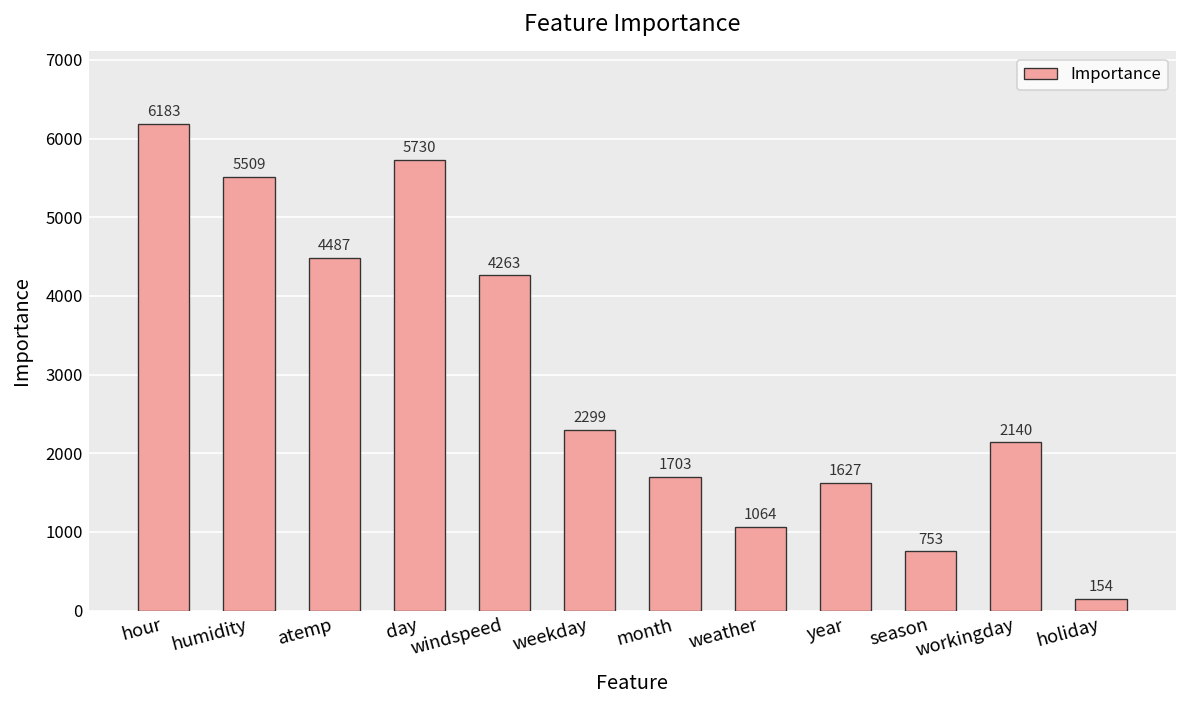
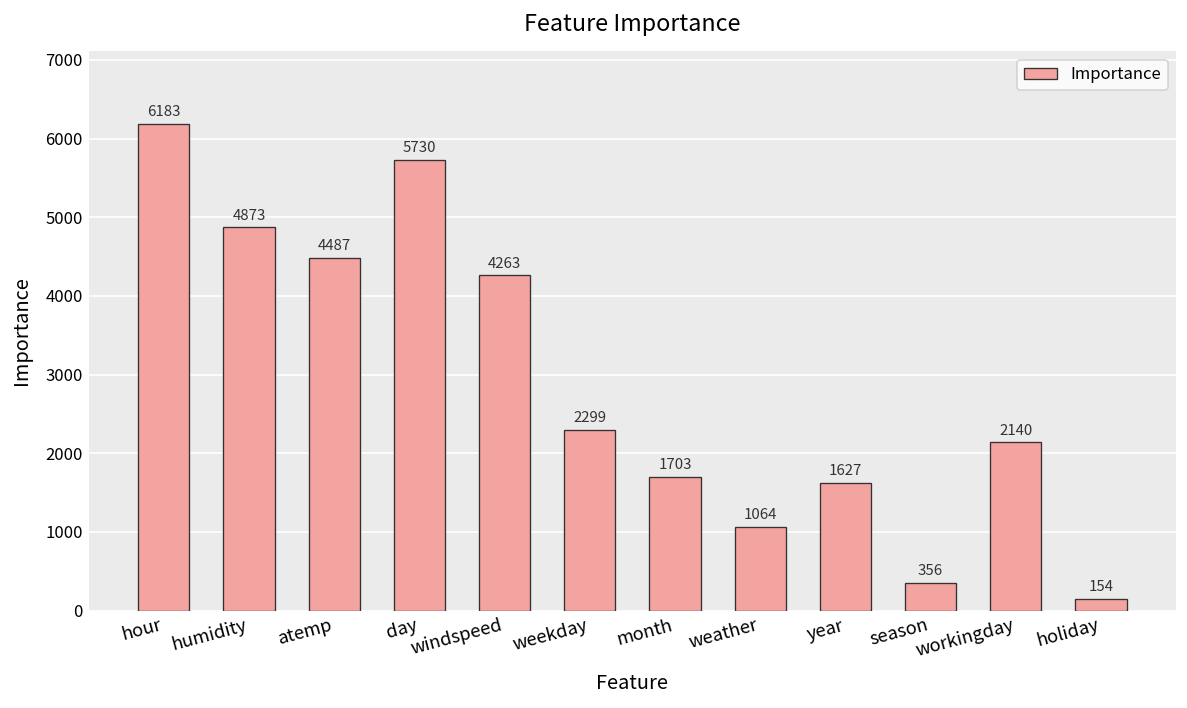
humidity: 5509 -> 4873
season: 753 -> 356
